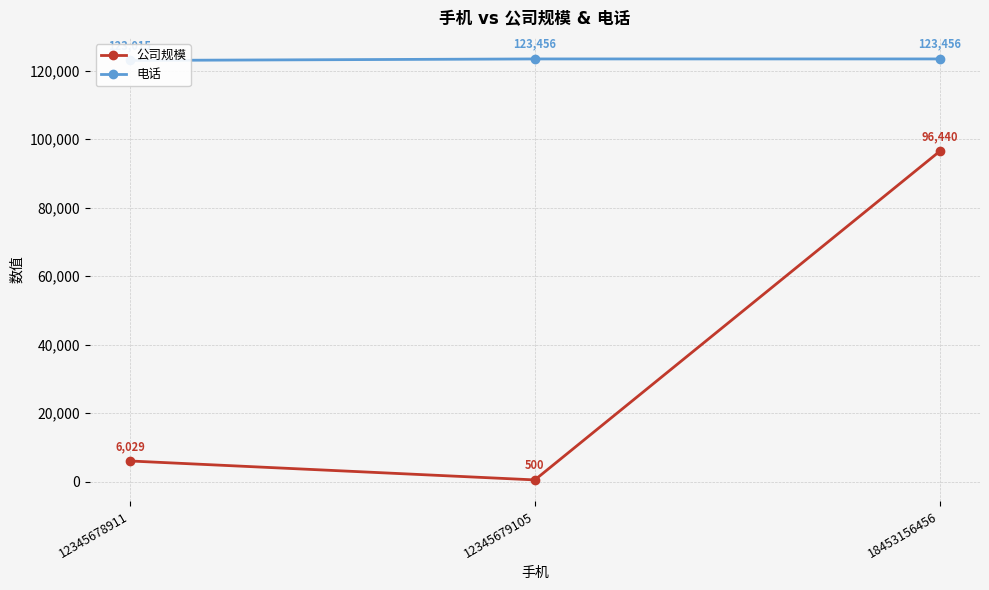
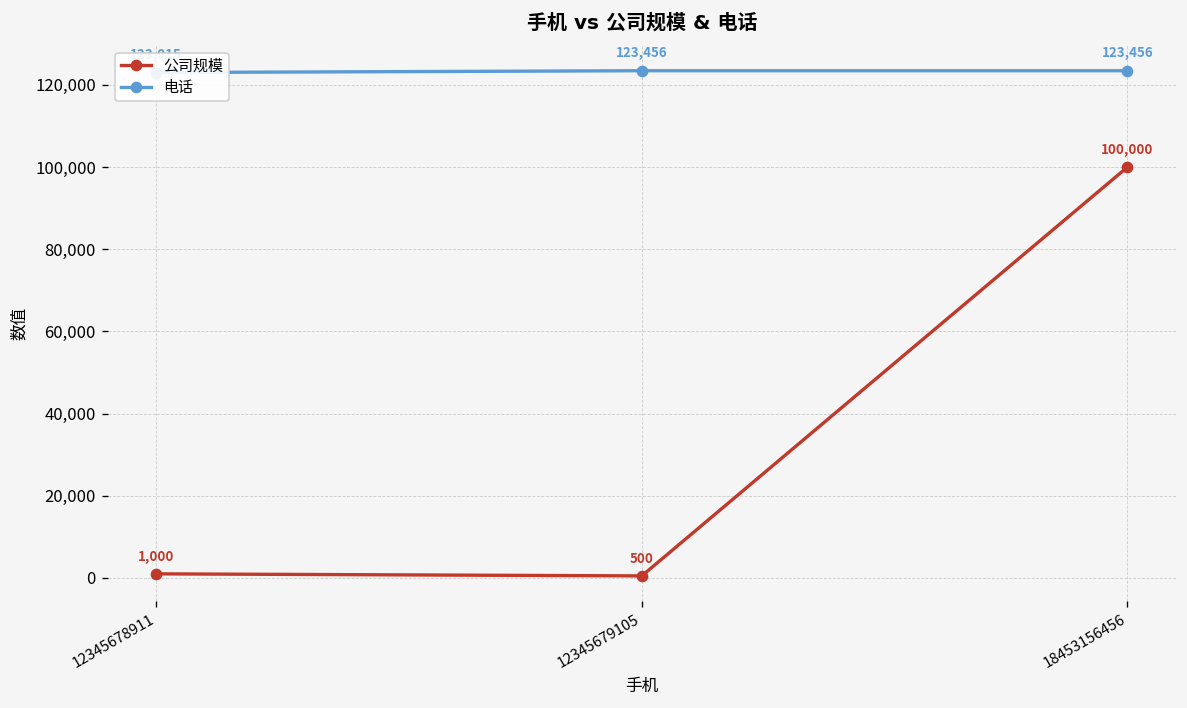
公司规模, 12345678911: 6,029 -> 1,000
公司规模, 18453156456: 96,440 -> 100,000
